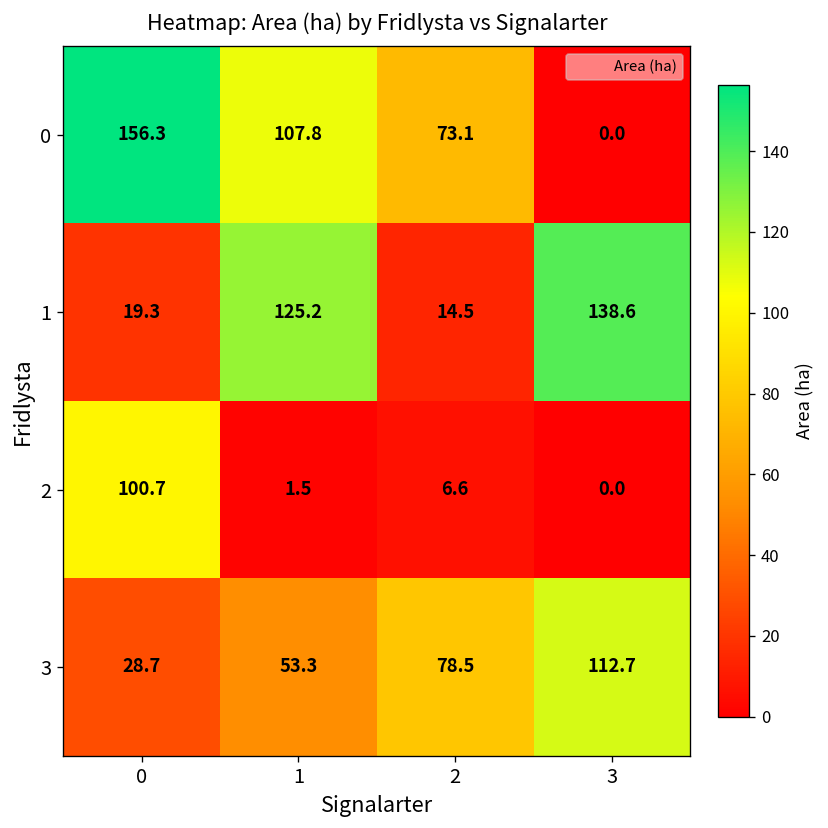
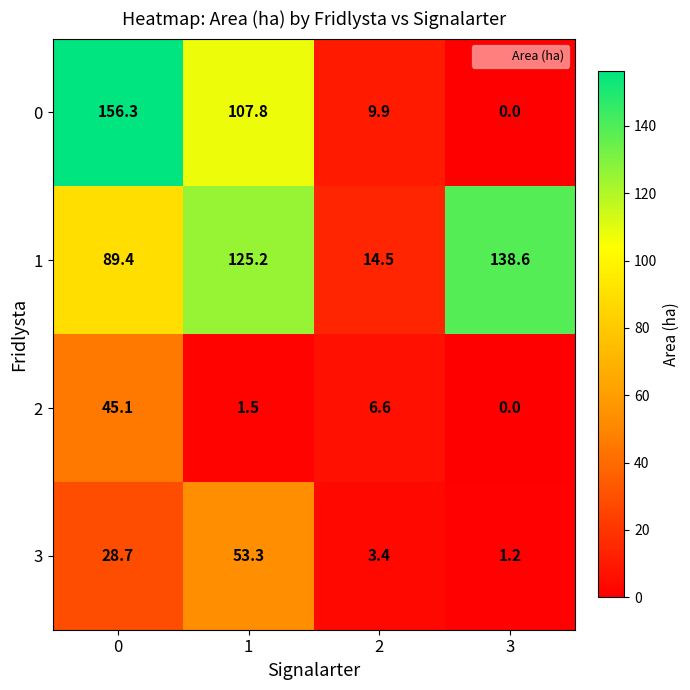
0, 2: 73.1 -> 9.9
1, 0: 19.3 -> 89.4
2, 0: 100.7 -> 45.1
3, 2: 78.5 -> 3.4
3, 3: 112.7 -> 1.2
